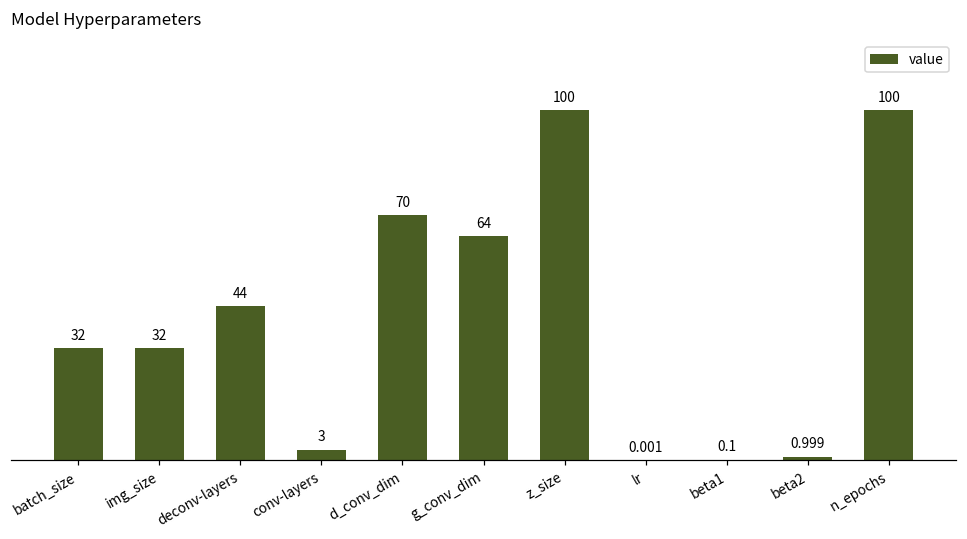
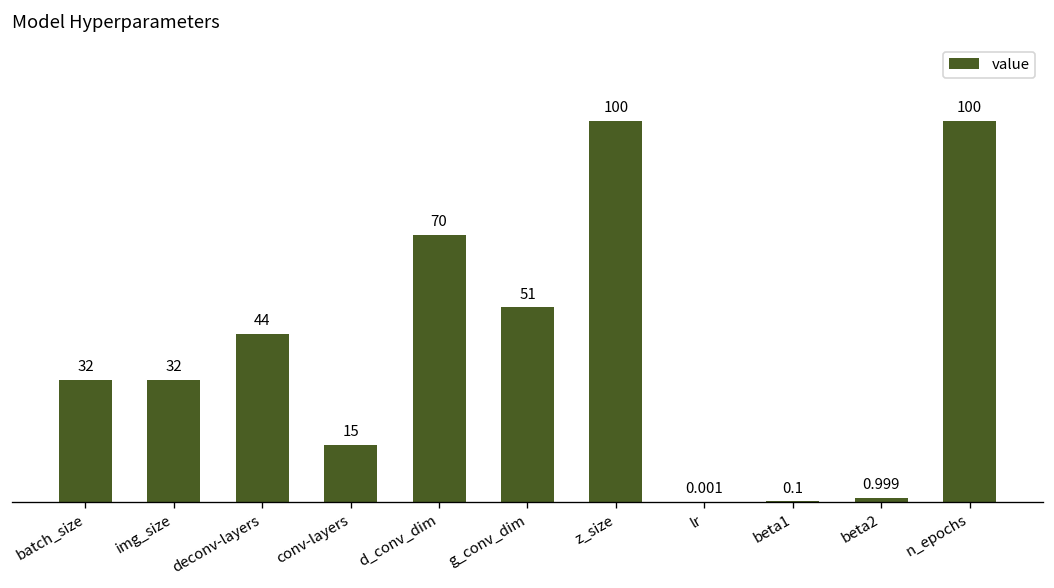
conv-layers: 3 -> 15
g_conv_dim: 64 -> 51
